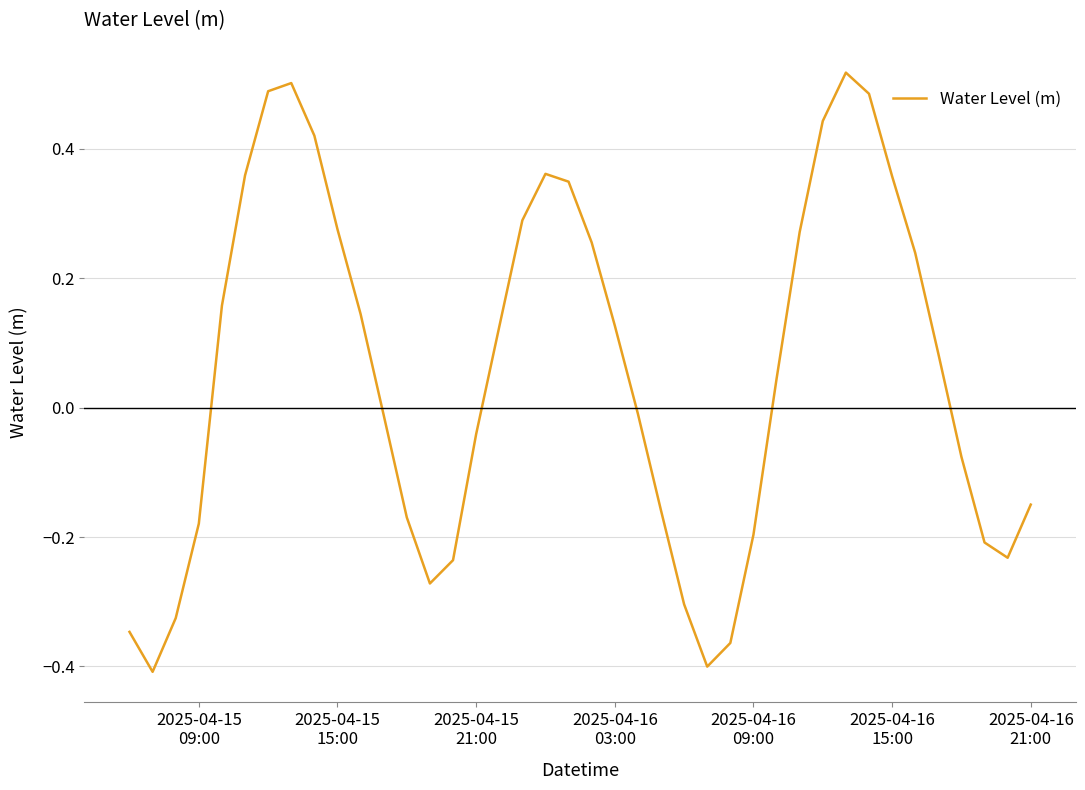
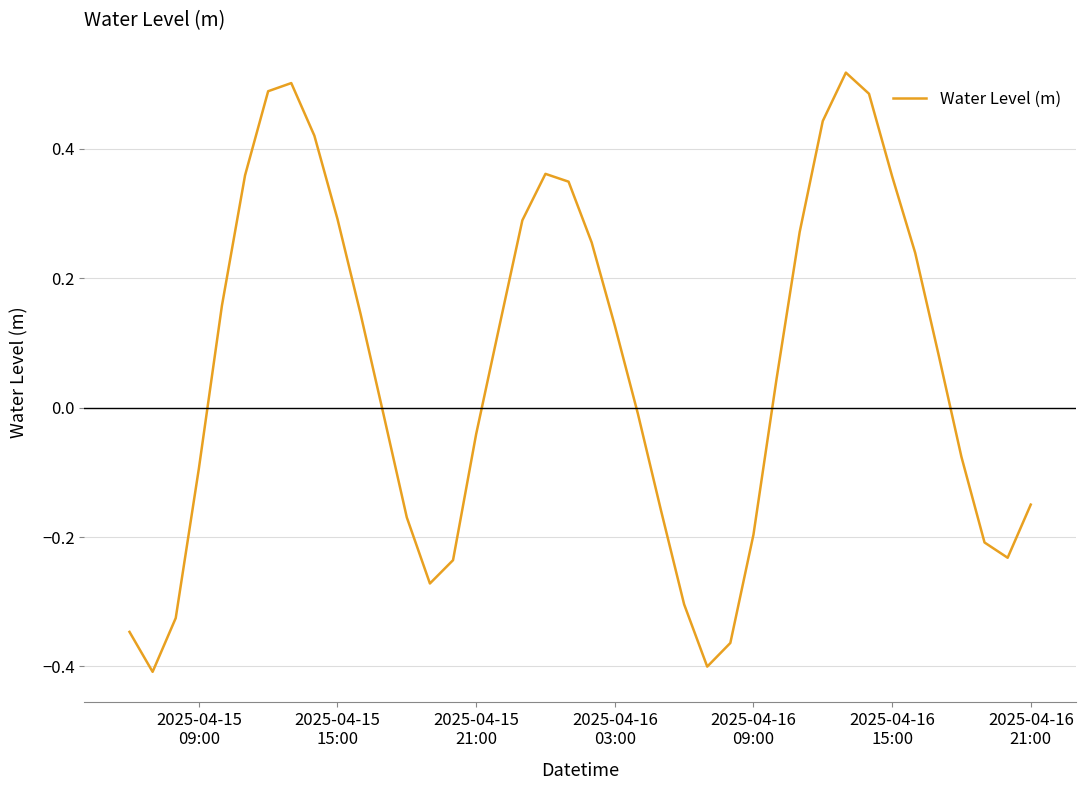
2025-04-15 09:00: -0.18 -> -0.09
2025-04-15 15:00: 0.28 -> 0.29
